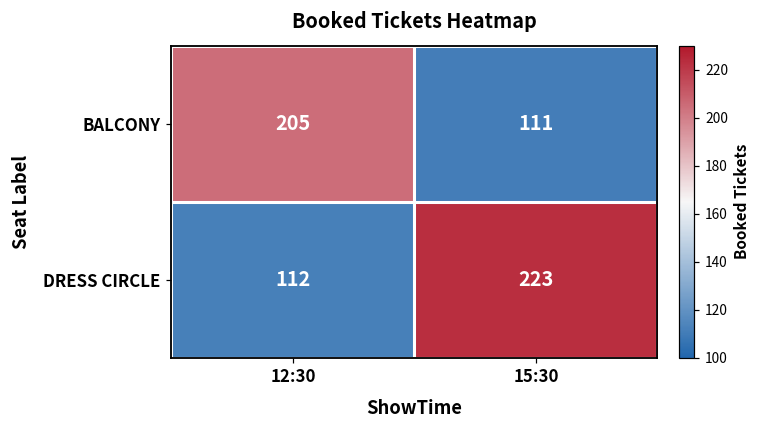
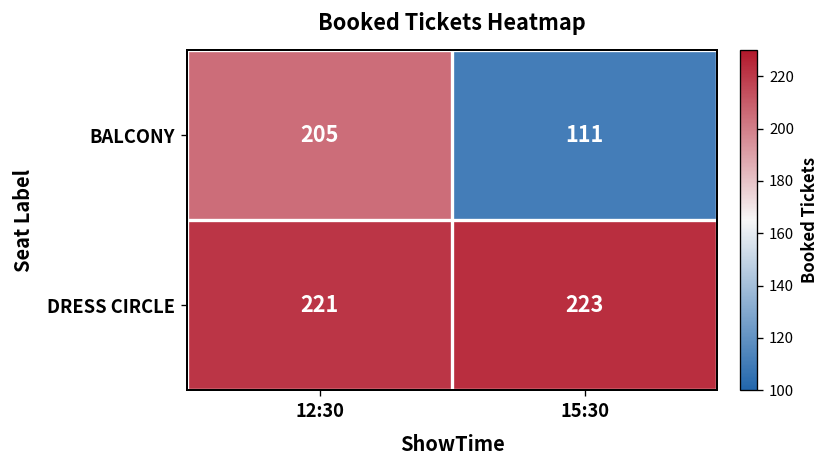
DRESS CIRCLE, 12:30: 112 -> 221
